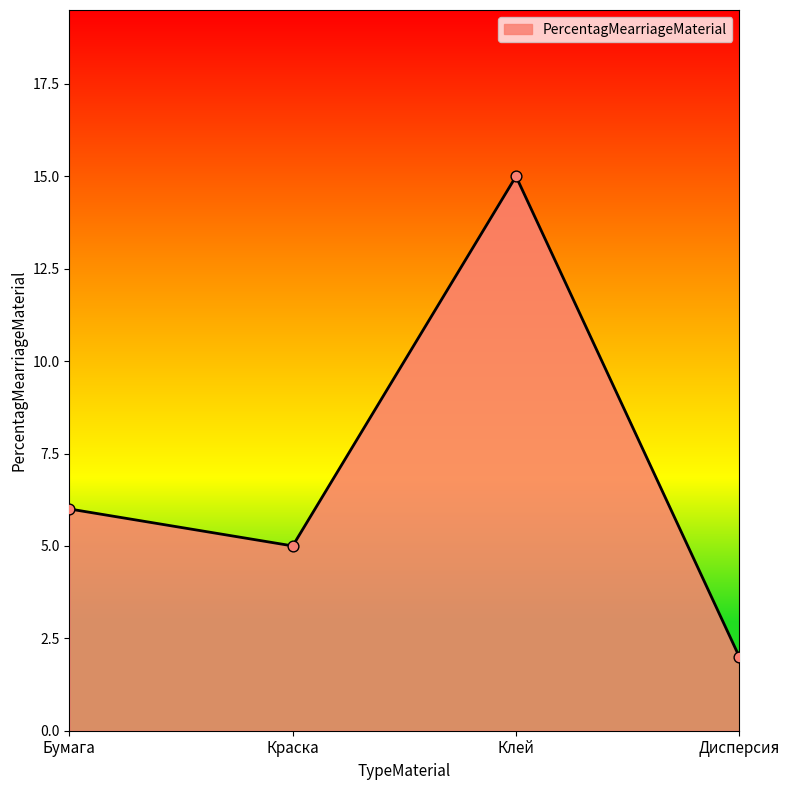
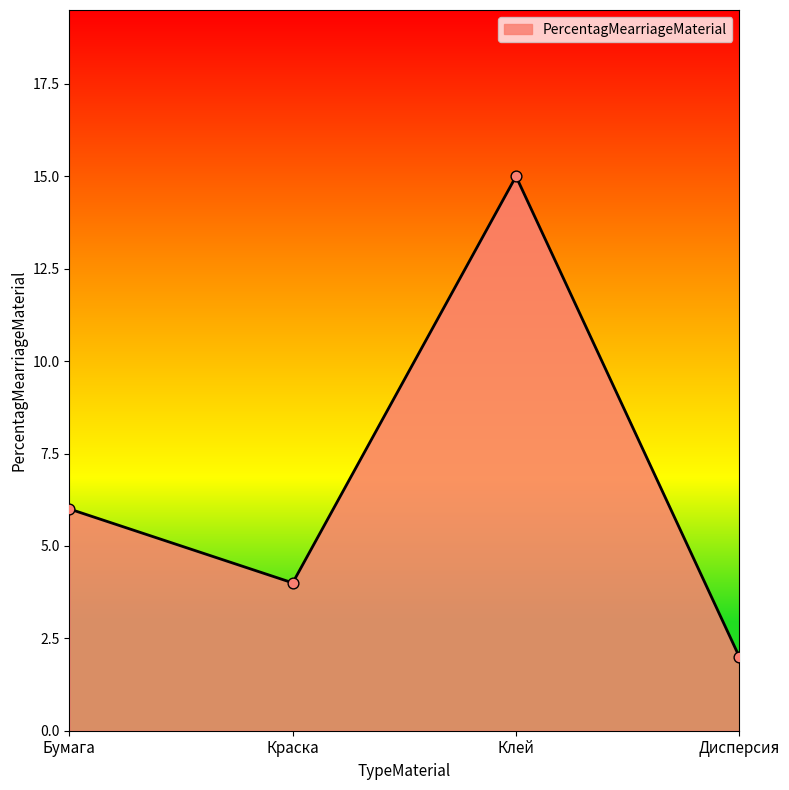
Краска: 5 -> 4
